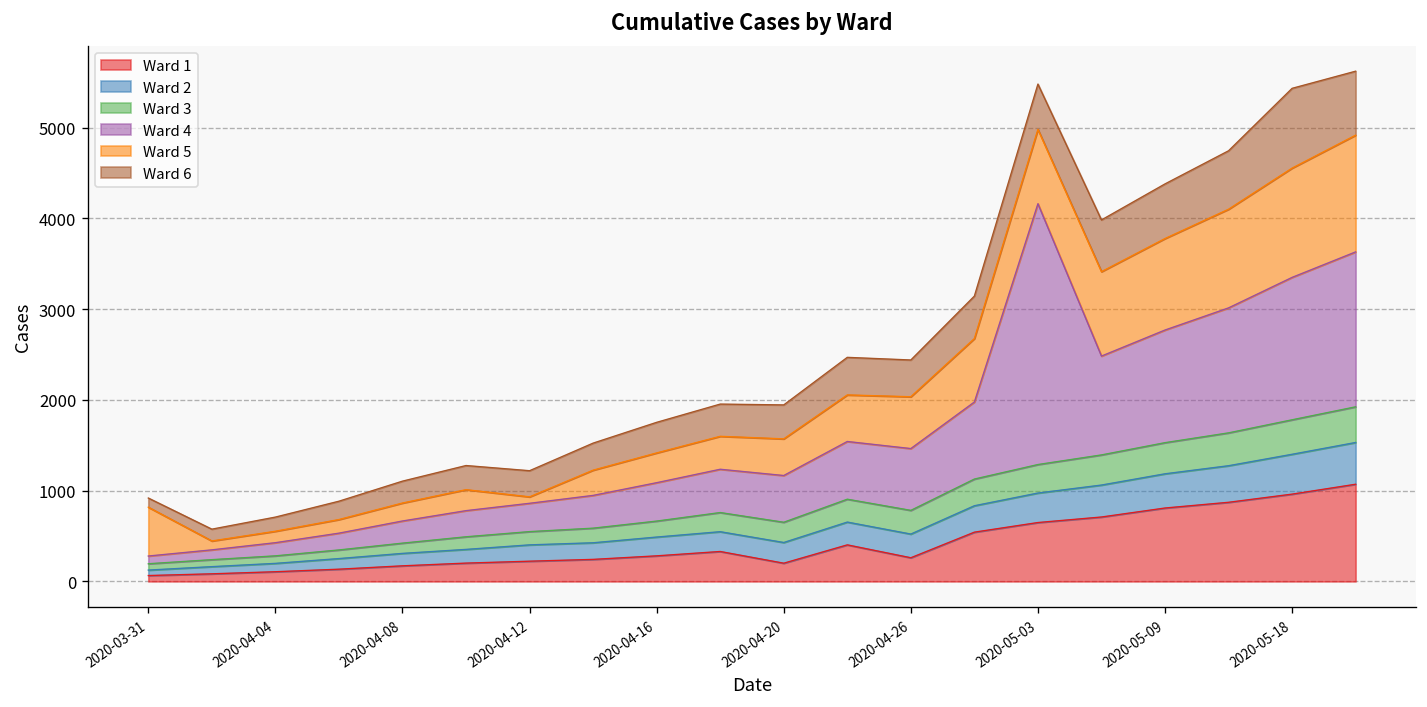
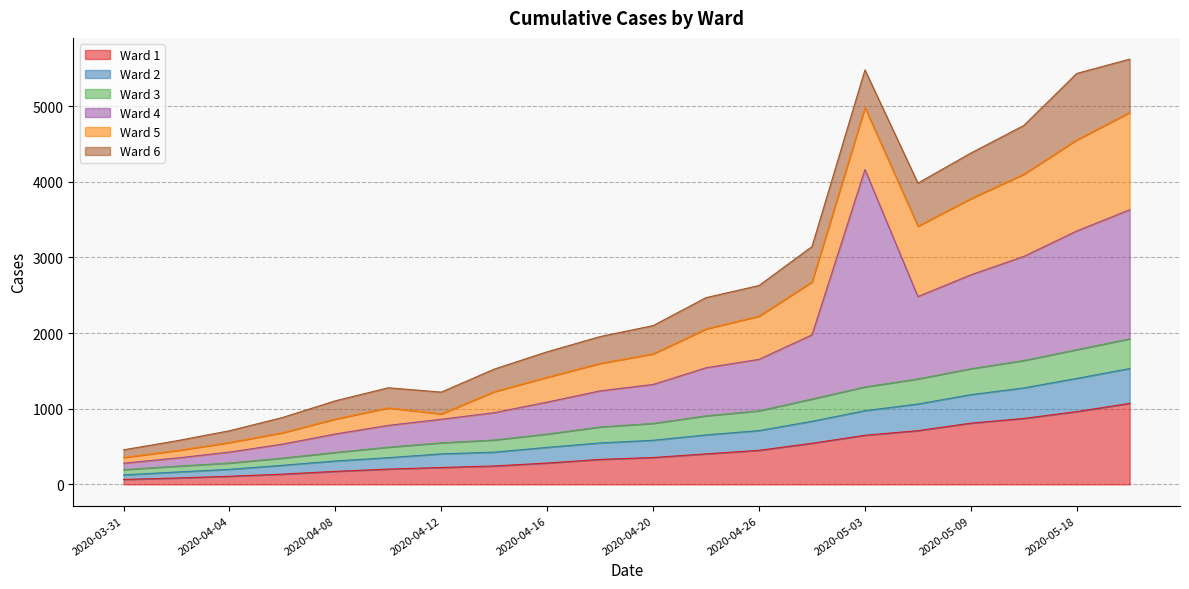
Ward 5, 2020-03-31: 500 -> 100
Ward 1, 2020-04-20: 200 -> 400
Ward 1, 2020-04-26: 300 -> 500
